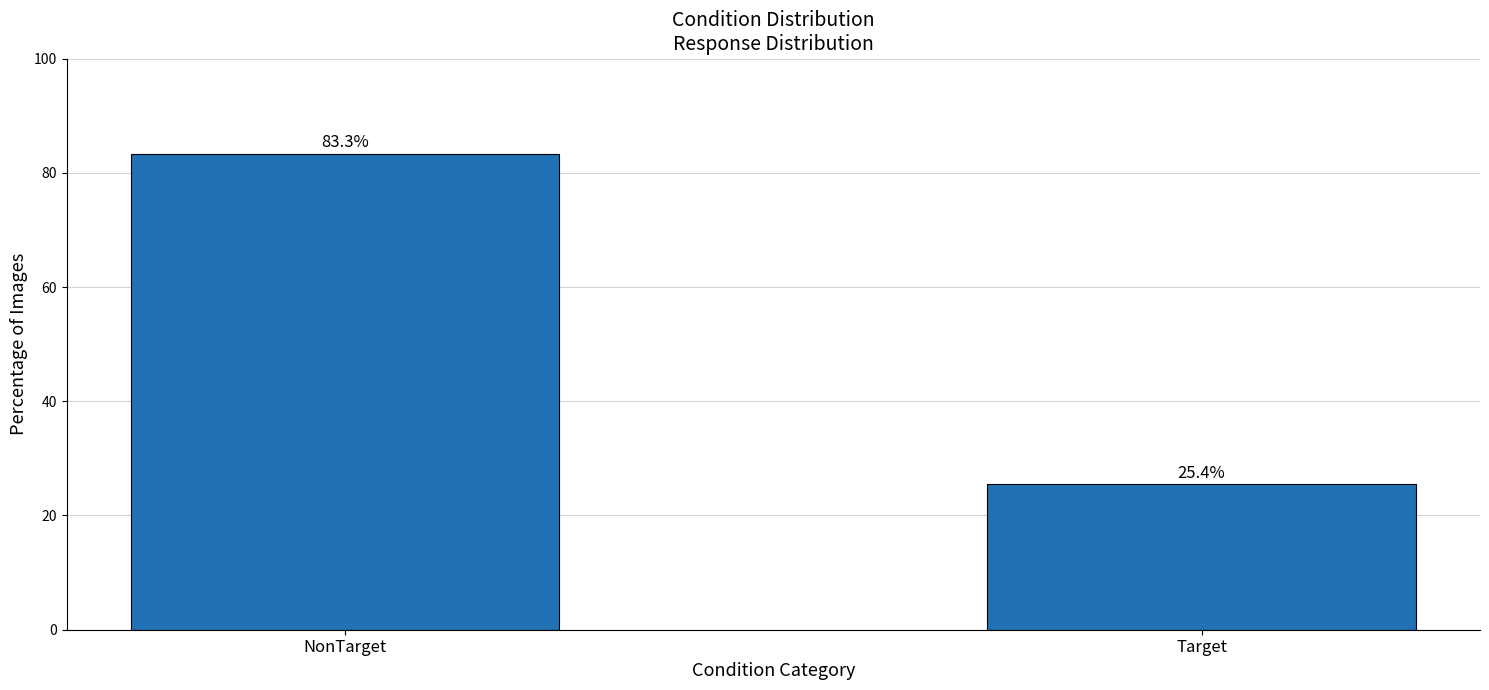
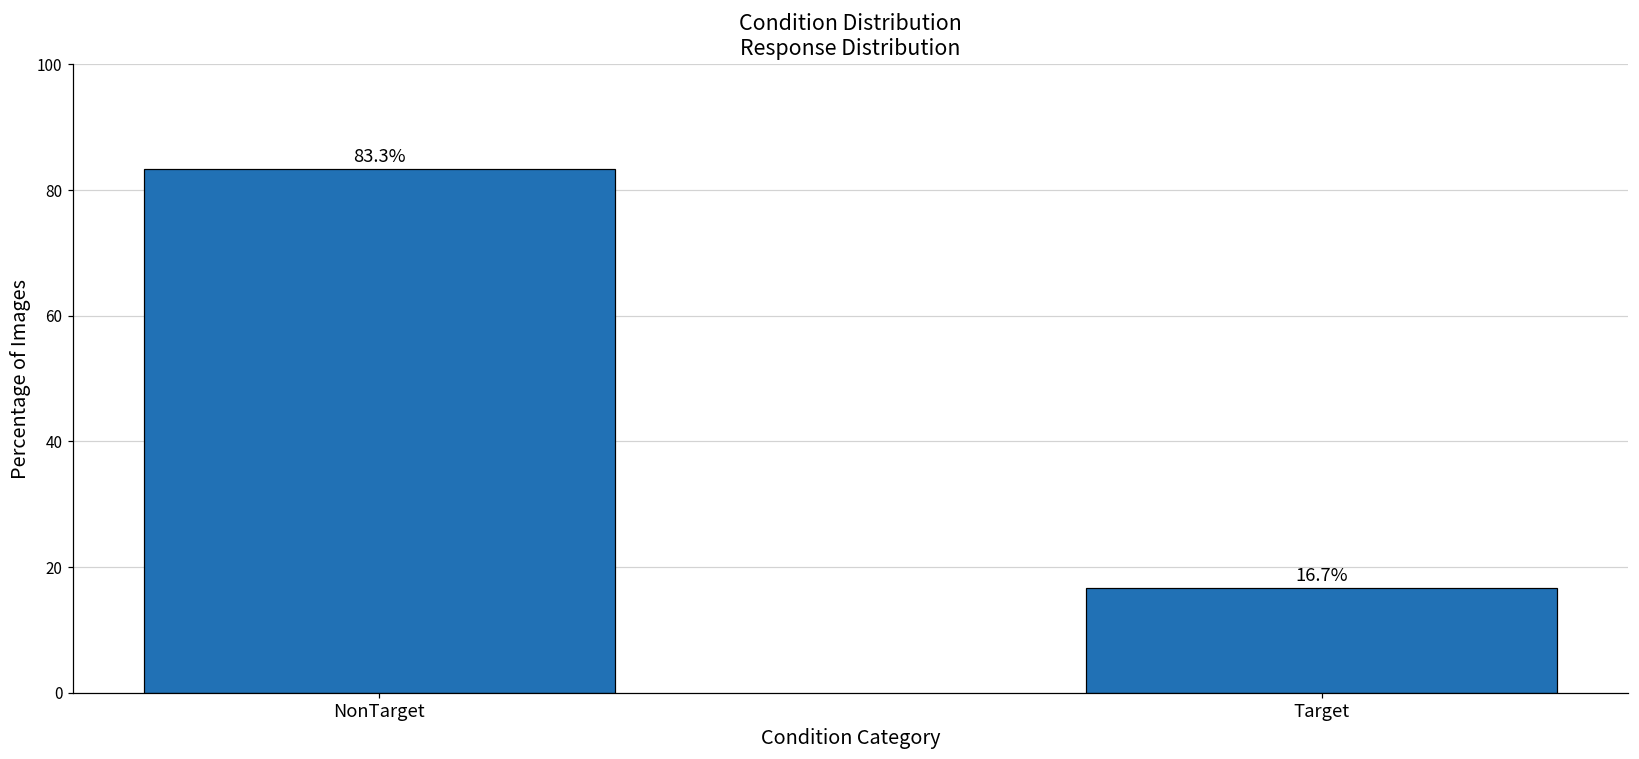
Target: 25.4% -> 16.7%
